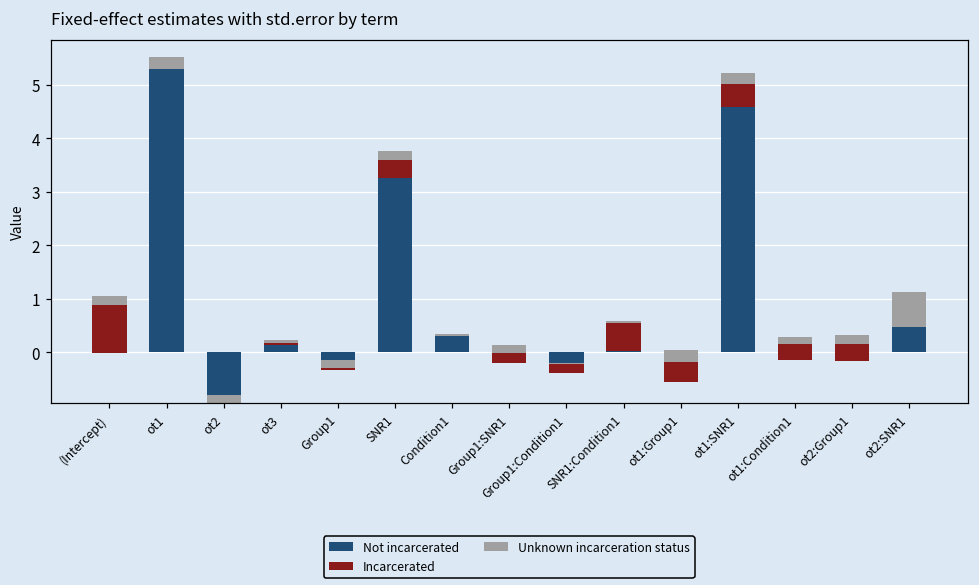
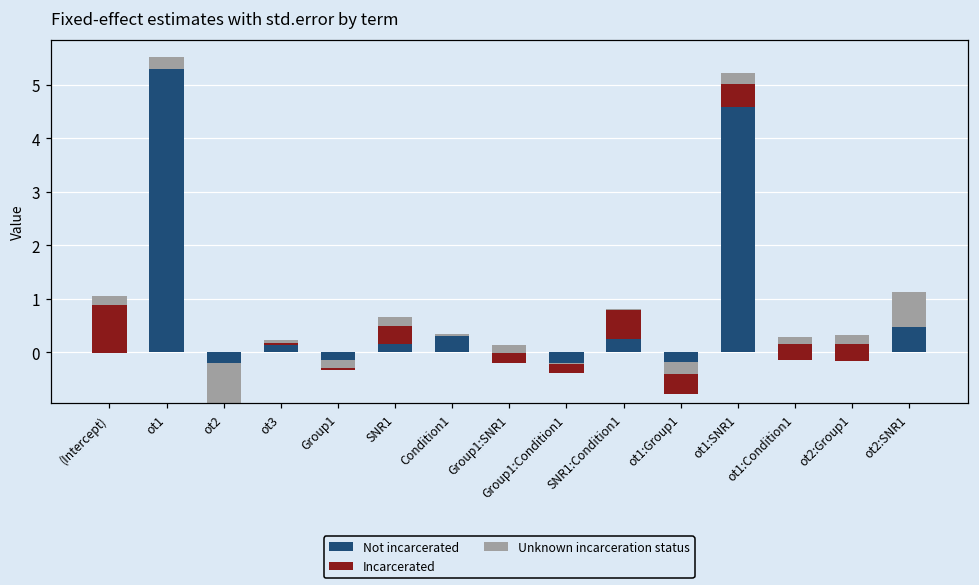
Unknown incarceration status, ot2: 0.2 -> 0.8
Not incarcerated, SNR1: 3.3 -> 0.1
Not incarcerated, SNR1:Condition1: 0.0 -> 0.2
Not incarcerated, ot1:Group1: -0.6 -> -0.8
